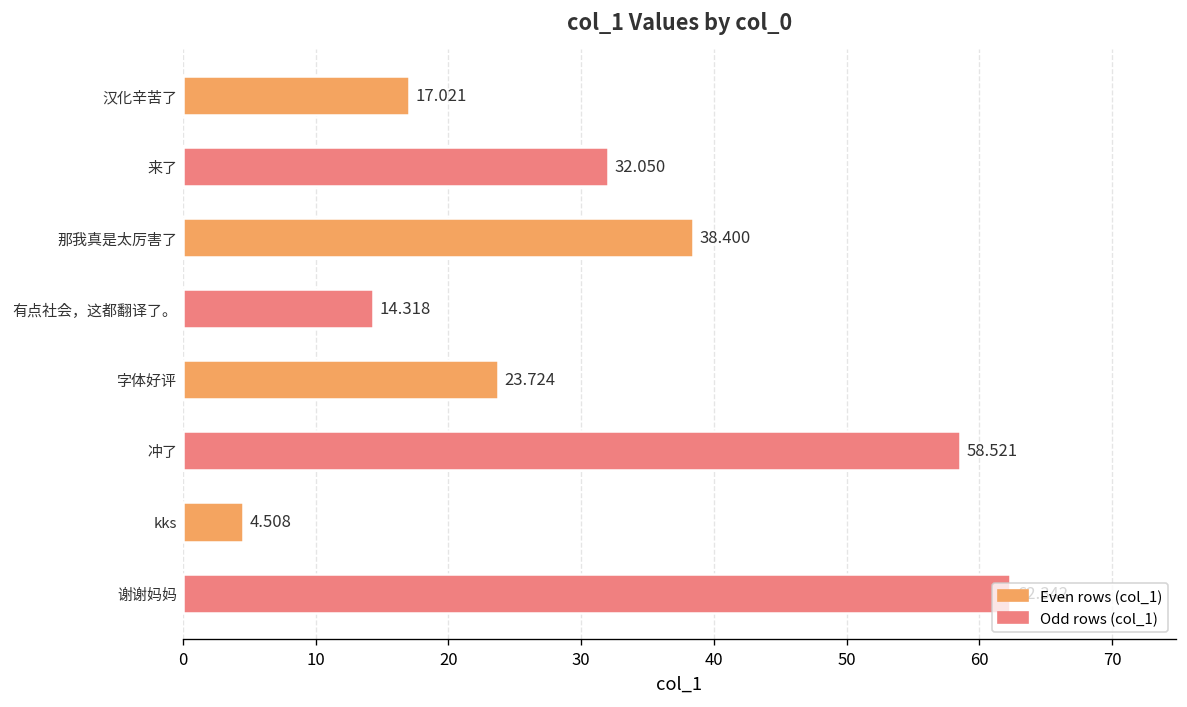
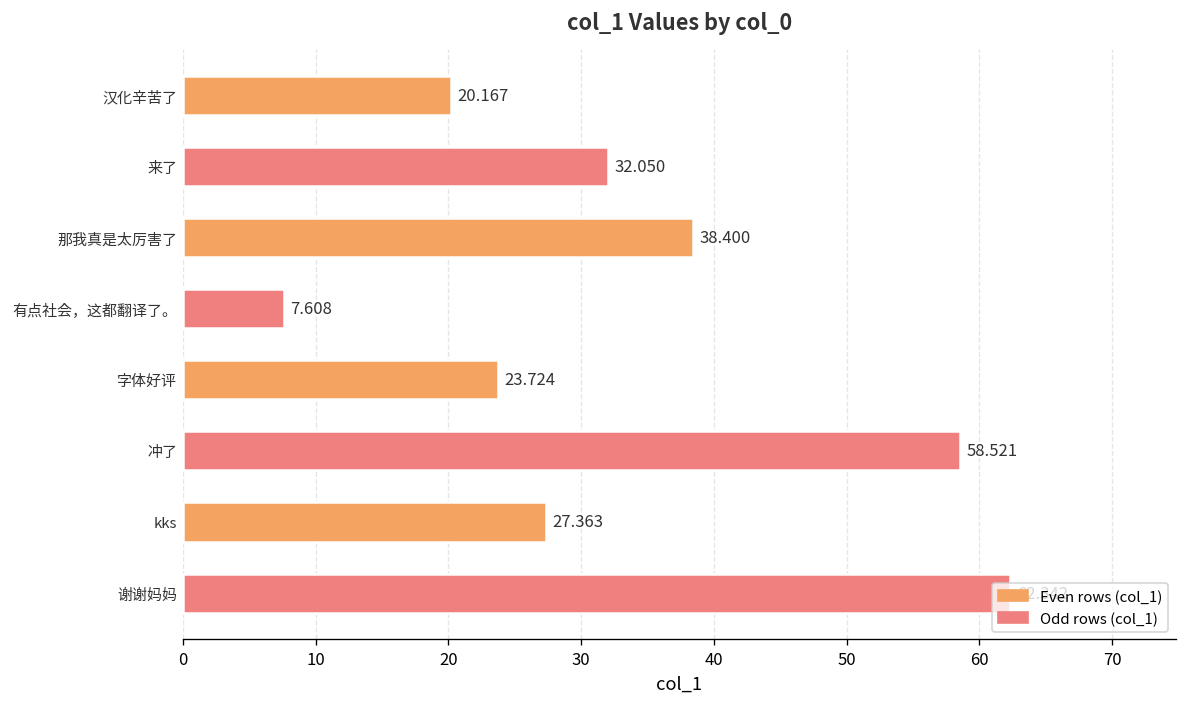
汉化辛苦了: 17.021 -> 20.167
有点社会，这都翻译了。: 14.318 -> 7.608
kks: 4.508 -> 27.363
